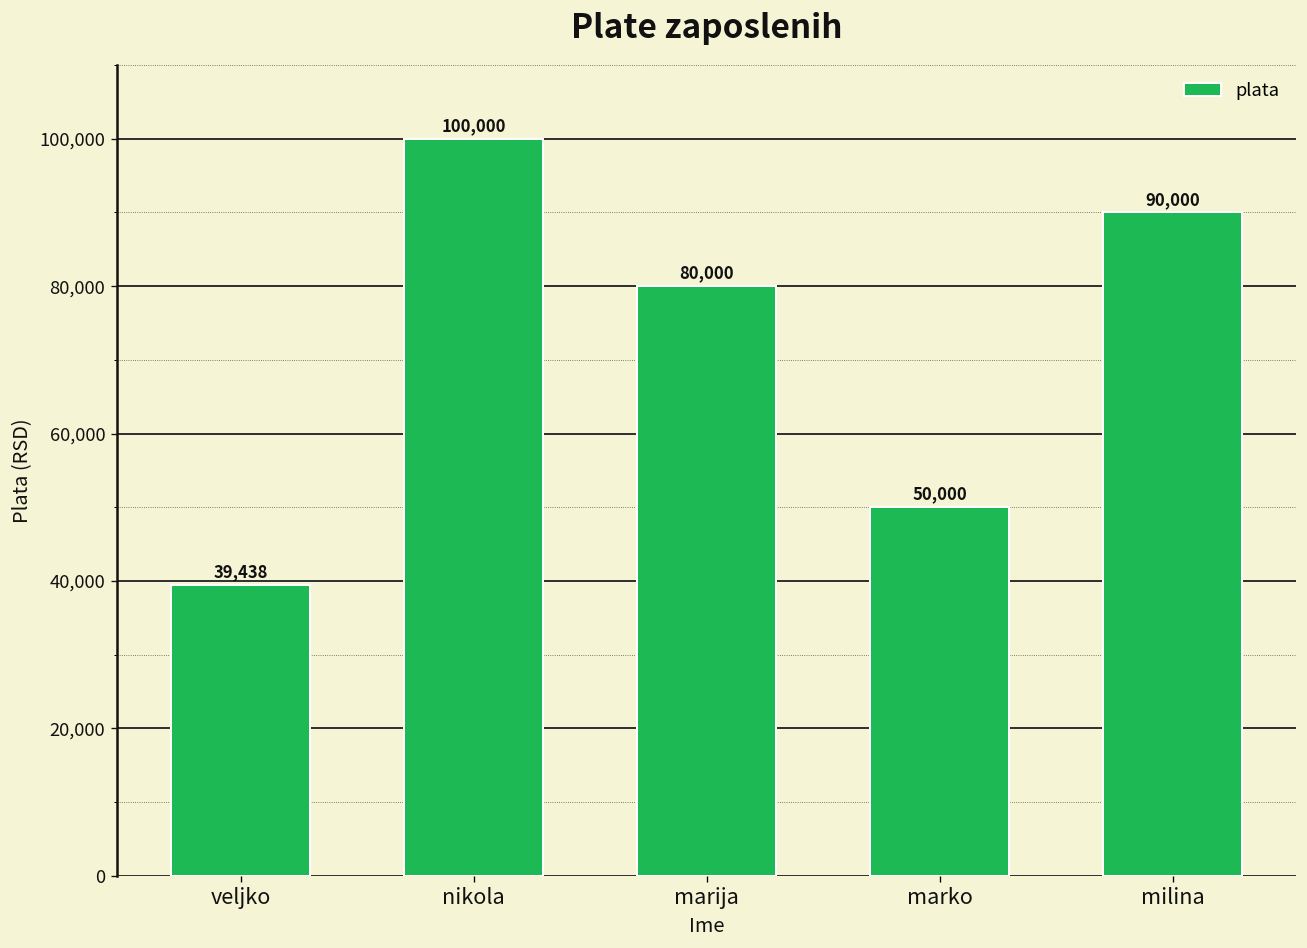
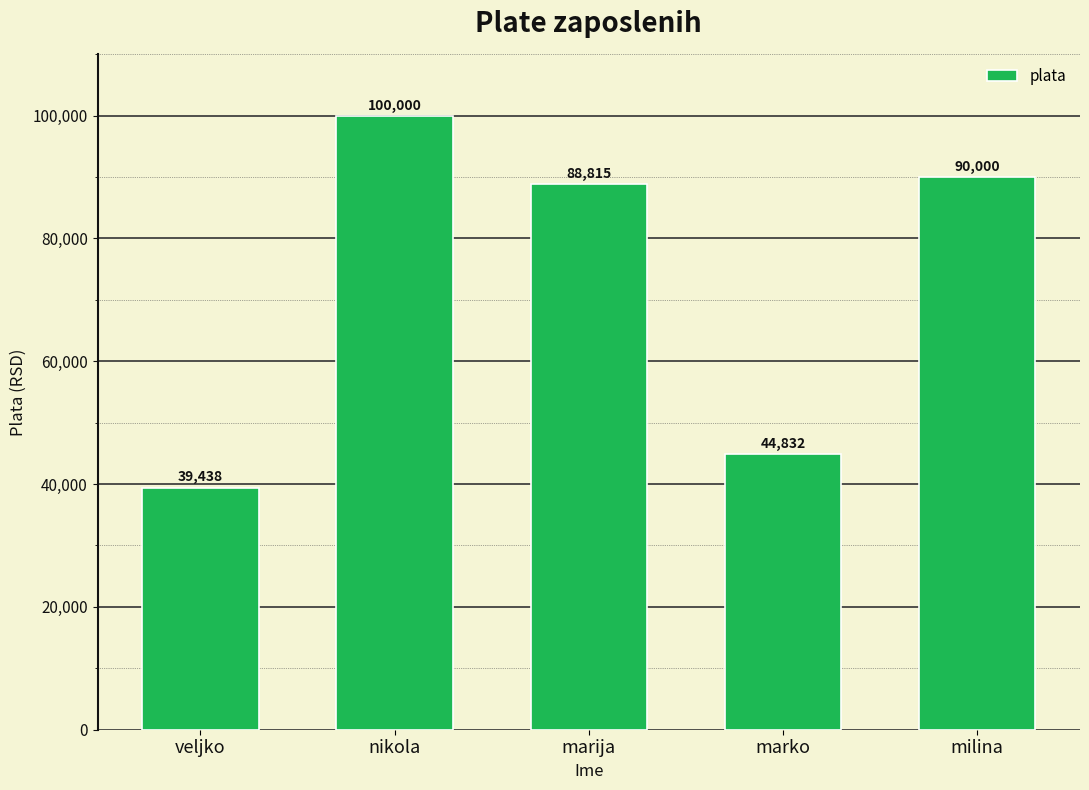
marija: 80,000 -> 88,815
marko: 50,000 -> 44,832
